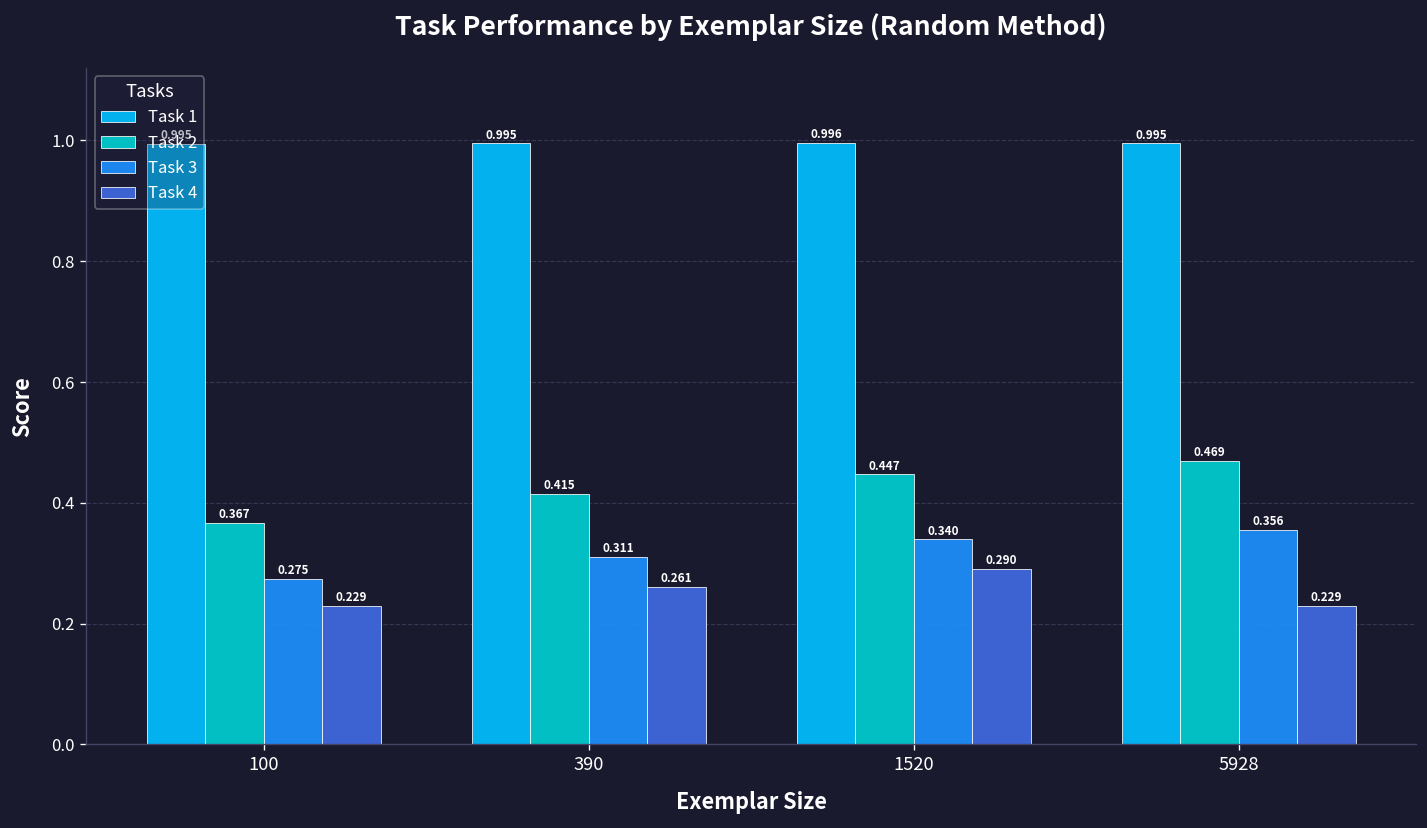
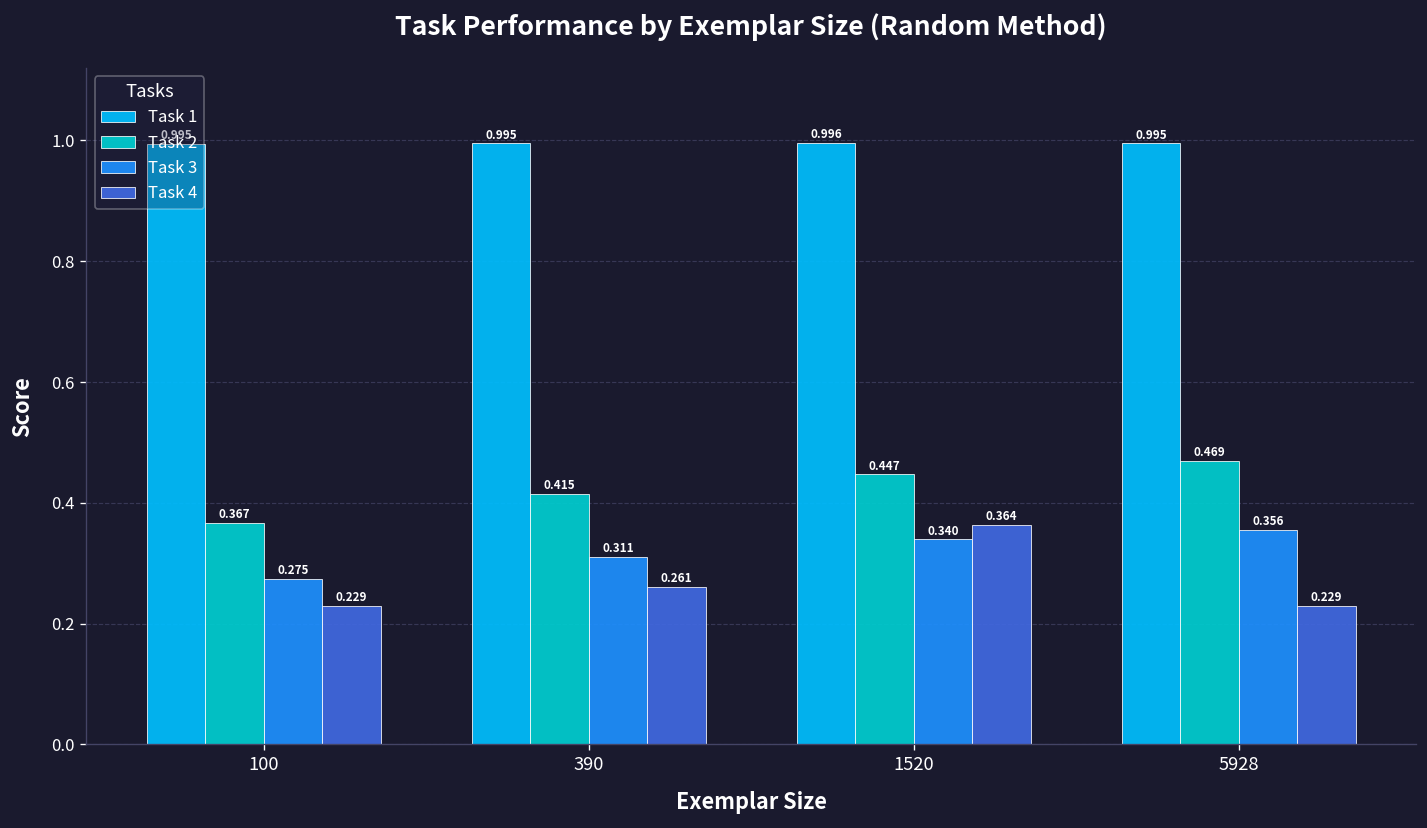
Task 4, 1520: 0.290 -> 0.364
